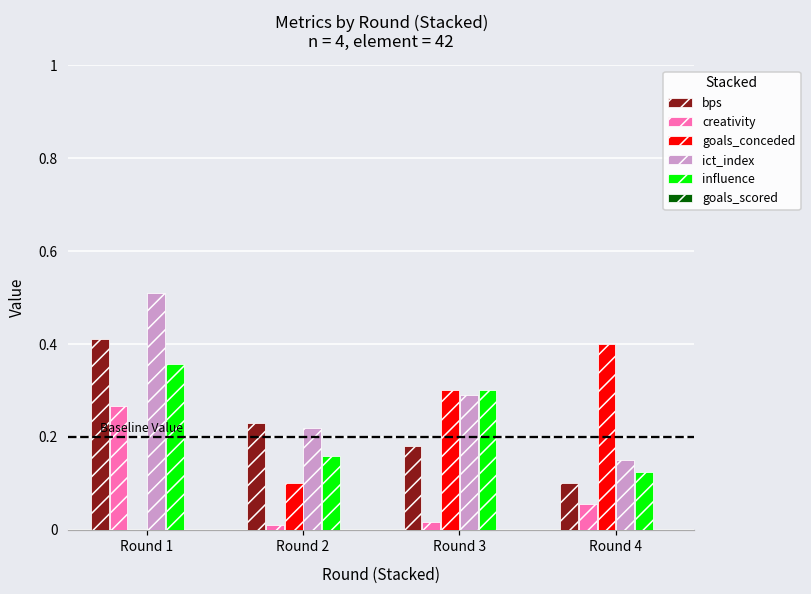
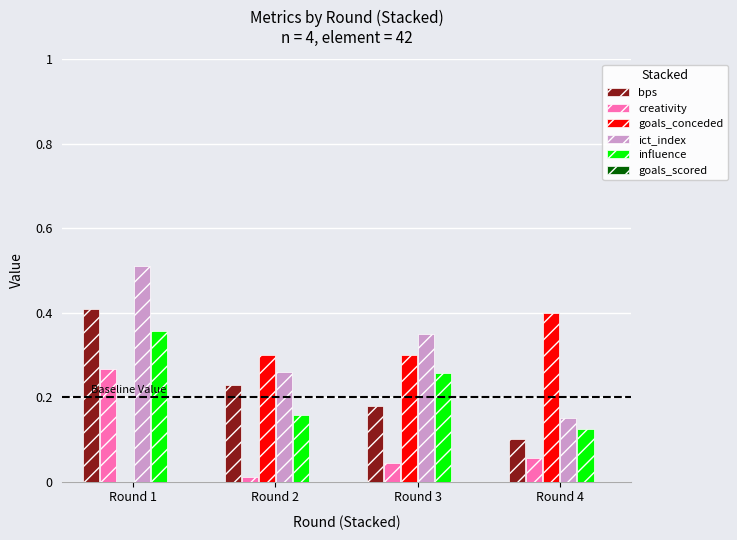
goals_conceded, Round 2: 0.10 -> 0.30
ict_index, Round 2: 0.22 -> 0.26
creativity, Round 3: 0.02 -> 0.04
ict_index, Round 3: 0.29 -> 0.35
influence, Round 3: 0.30 -> 0.26
